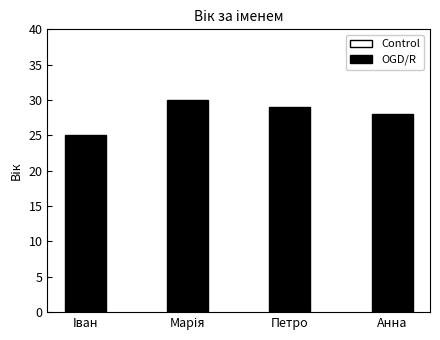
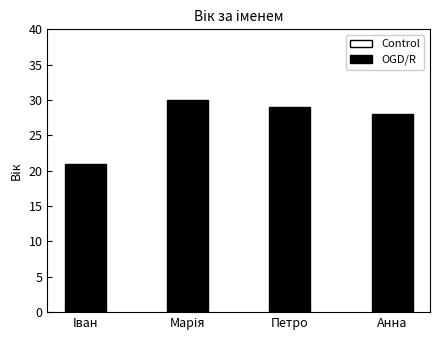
Іван: 25 -> 21
